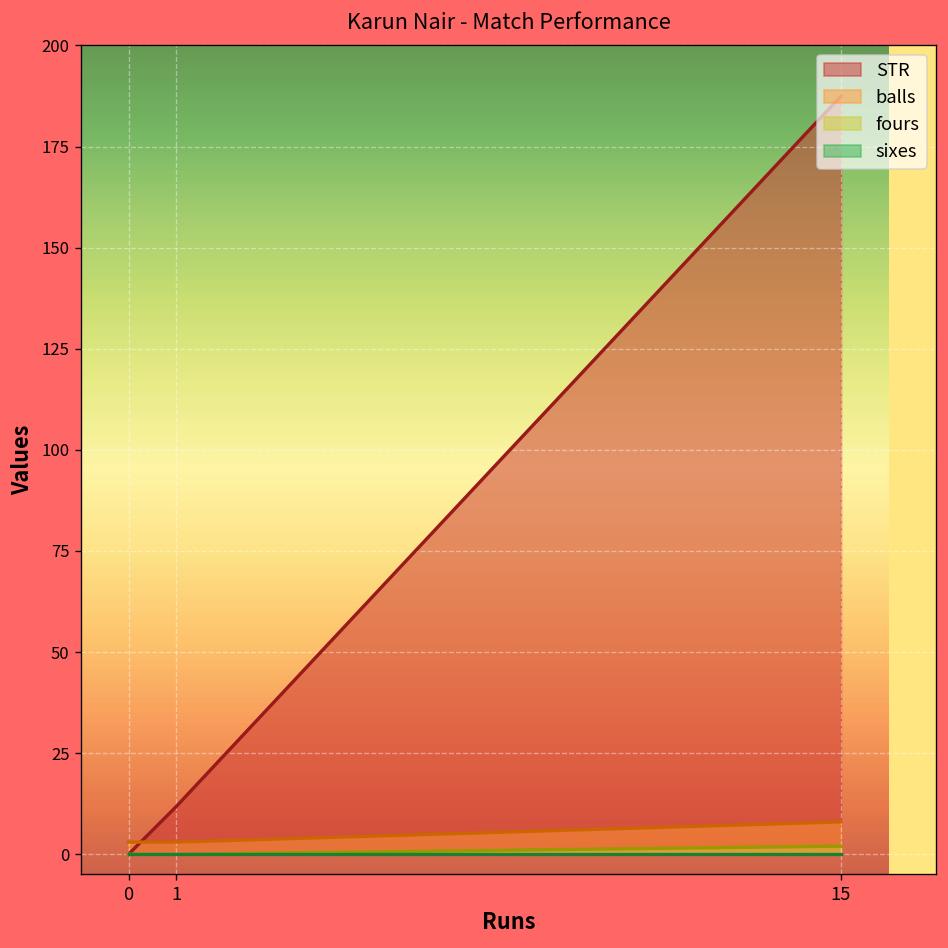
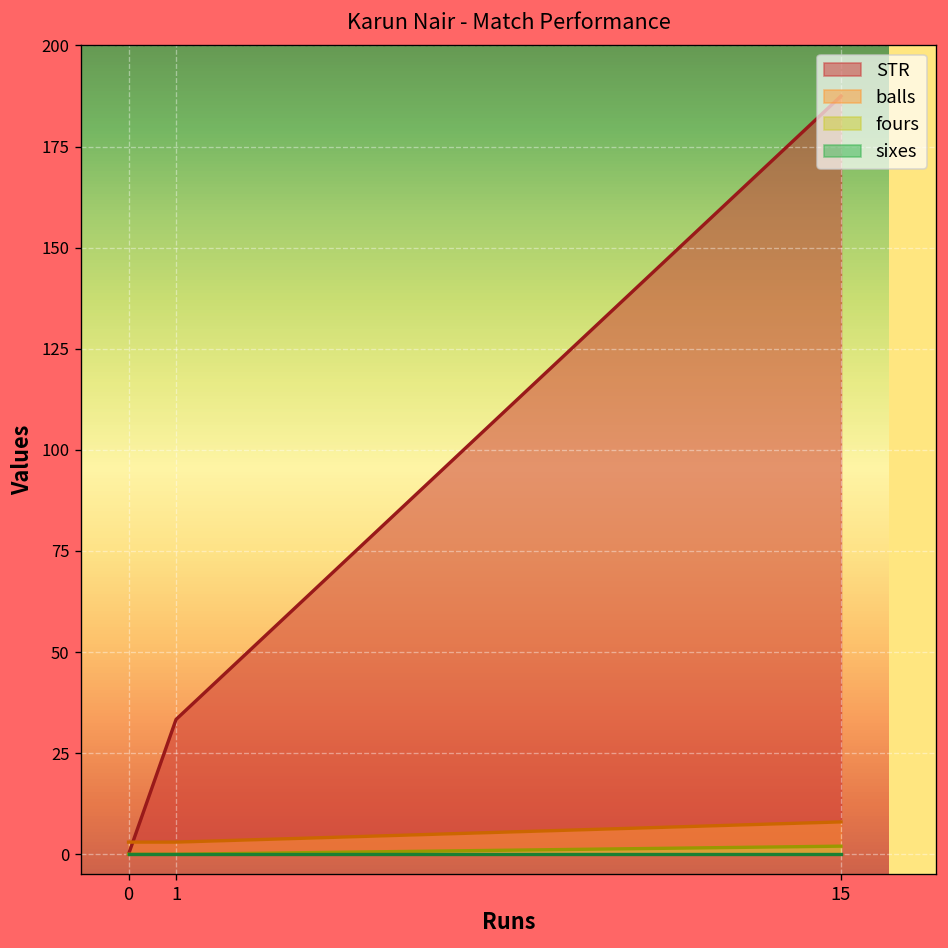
STR, 1: 12 -> 33
